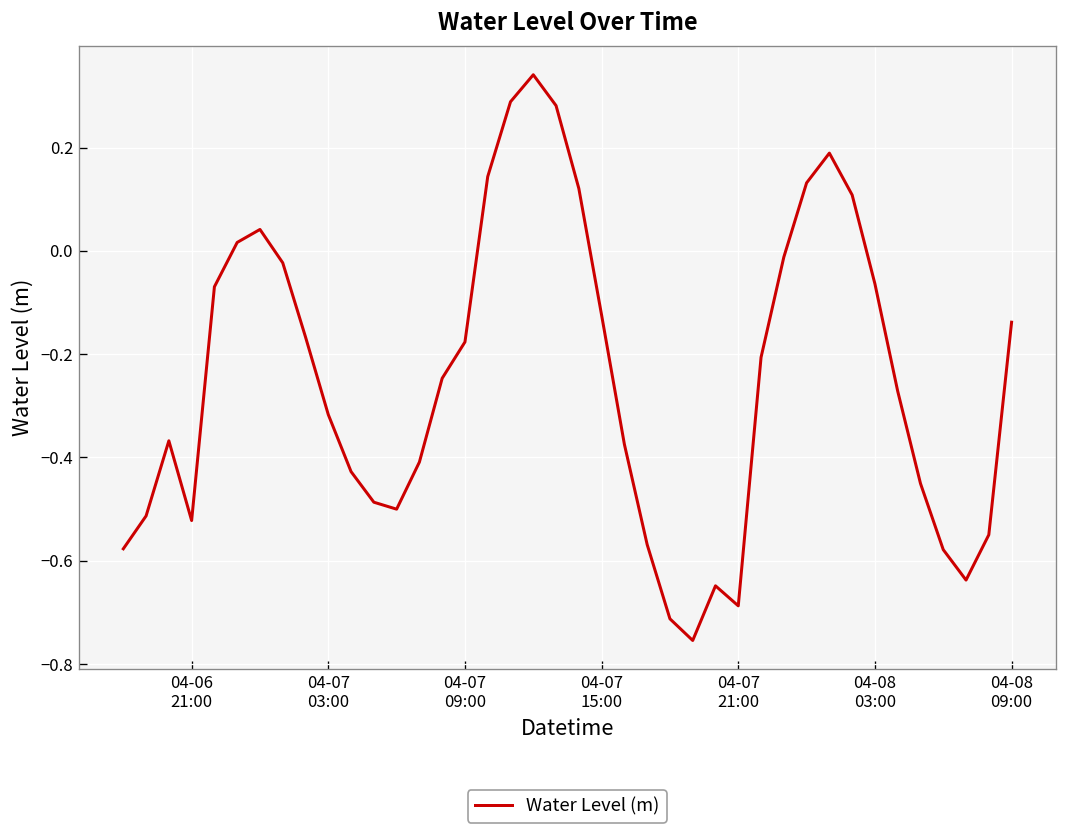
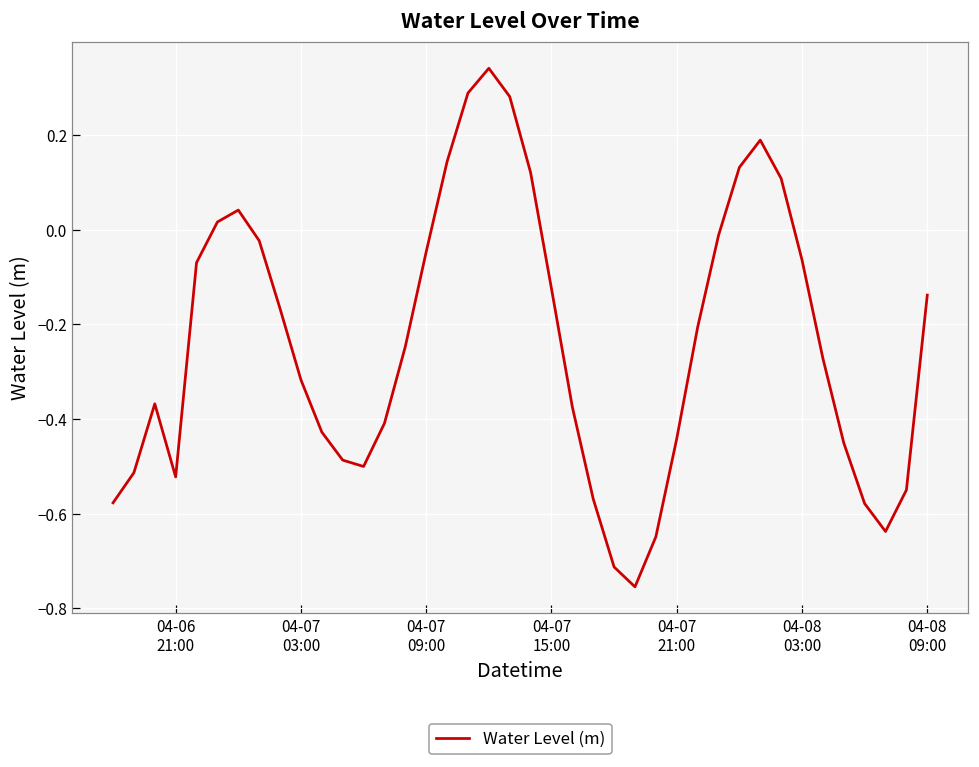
04-07 09:00: -0.18 -> -0.05
04-07 21:00: -0.69 -> -0.44
